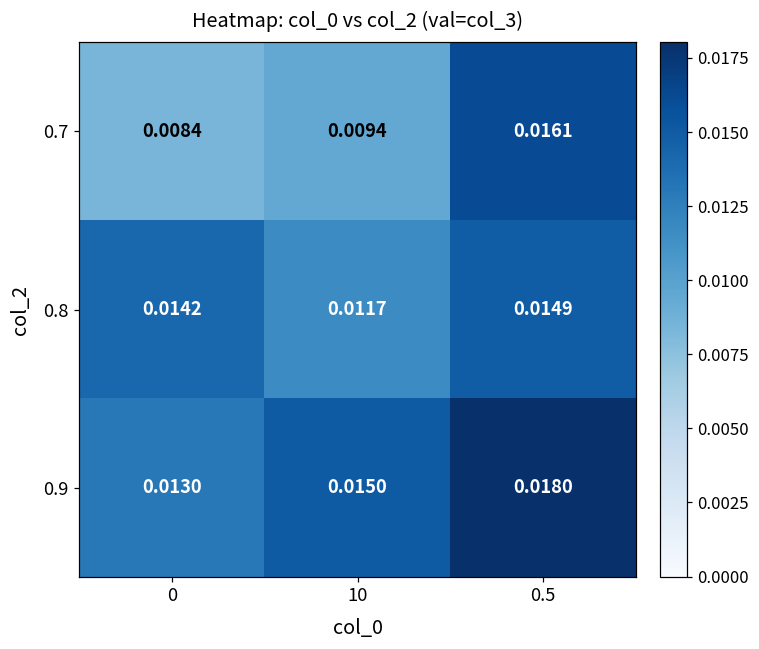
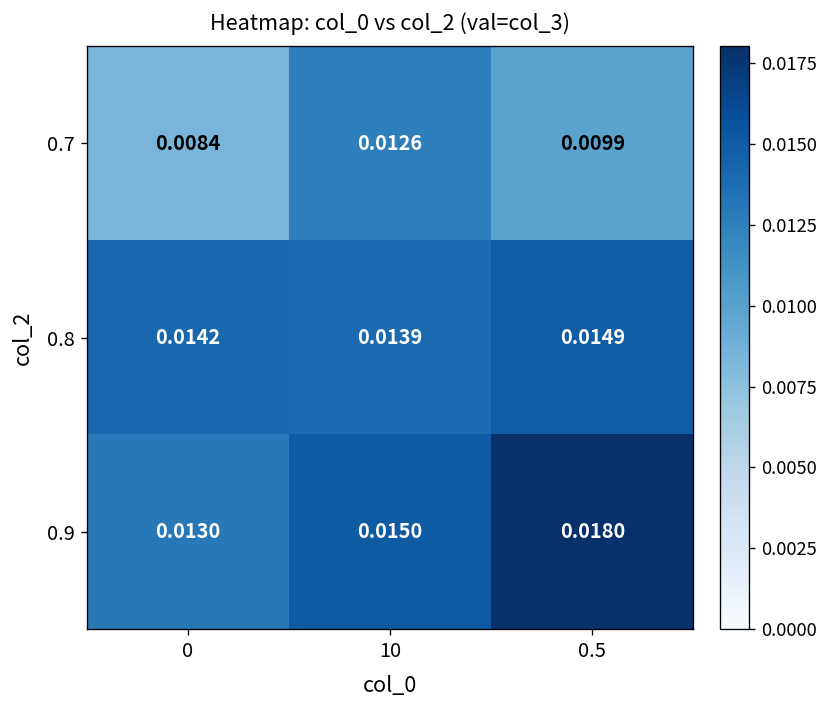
0.7, 10: 0.0094 -> 0.0126
0.7, 0.5: 0.0161 -> 0.0099
0.8, 10: 0.0117 -> 0.0139
